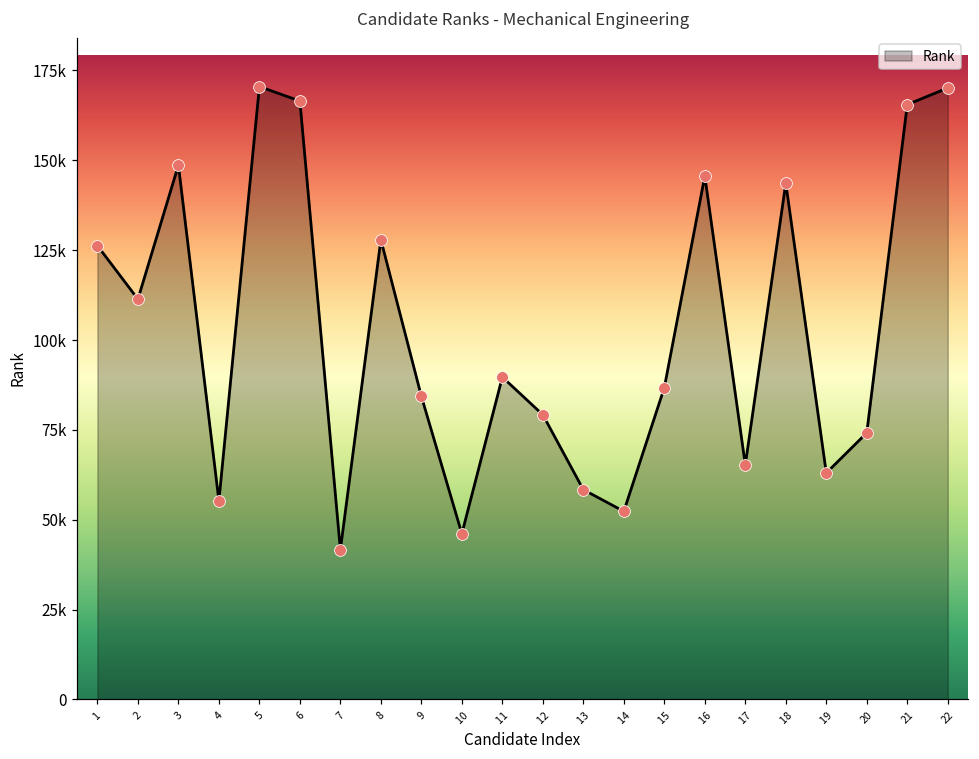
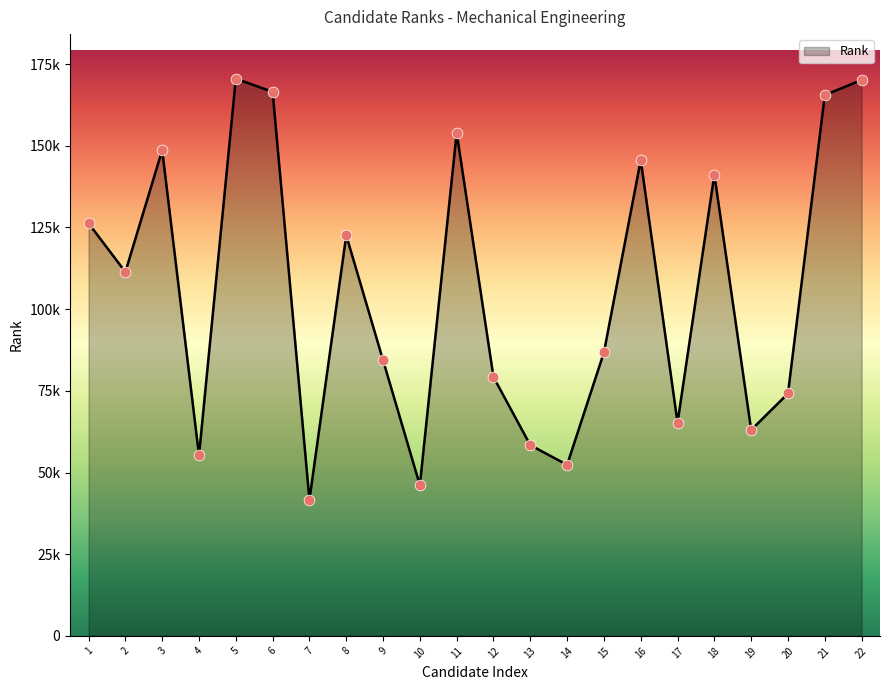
8: 128000 -> 123000
11: 90000 -> 154000
18: 144000 -> 141000
